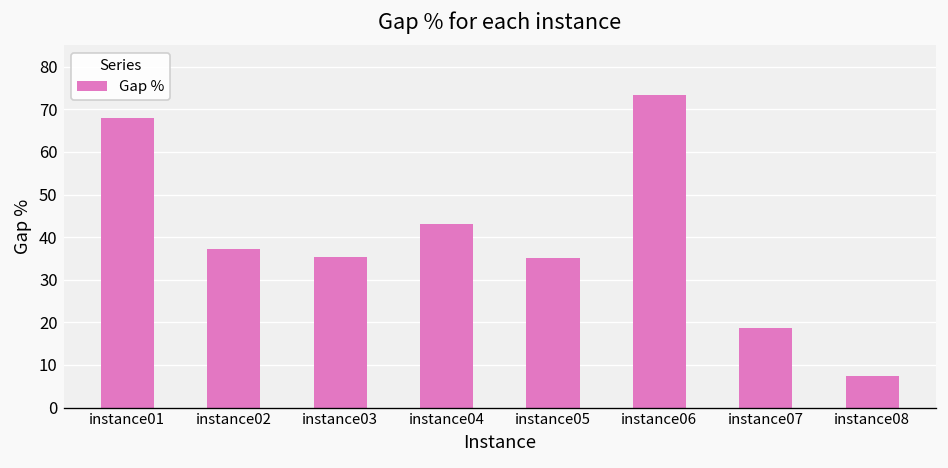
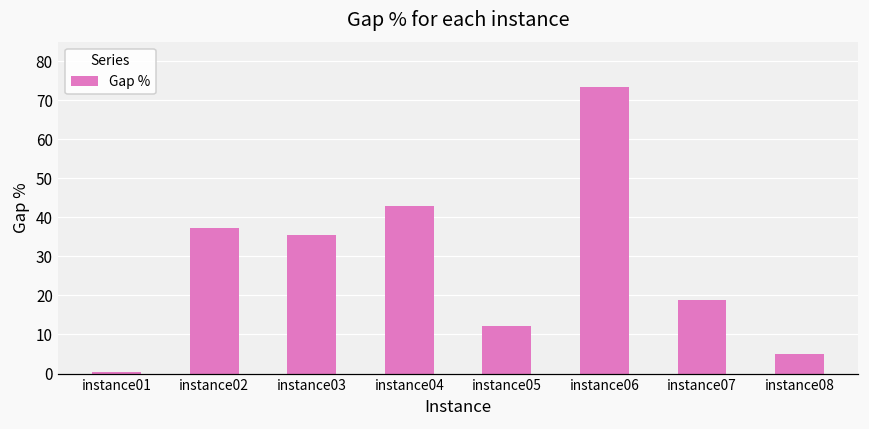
instance01: 68 -> 0
instance05: 35 -> 12
instance08: 7 -> 5
